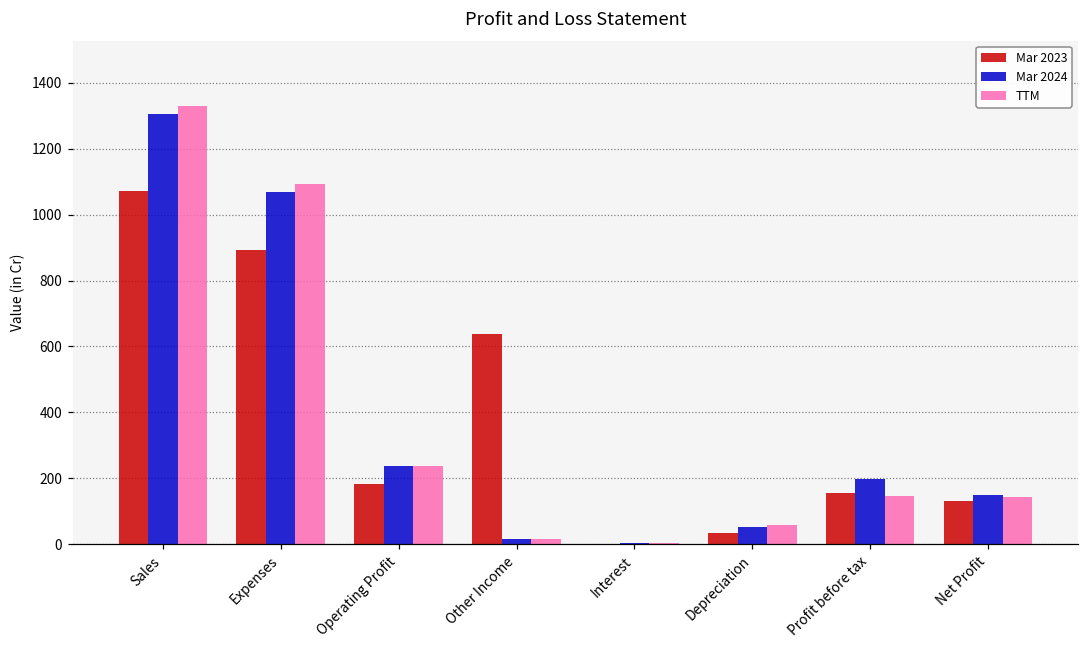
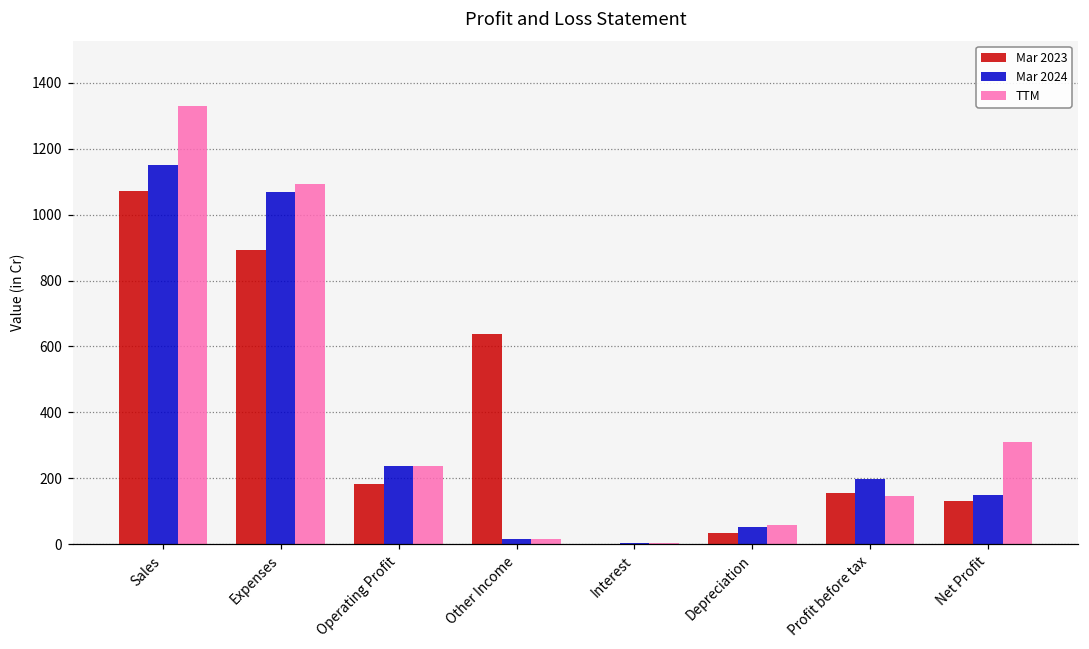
Mar 2024, Sales: 1310 -> 1150
TTM, Net Profit: 140 -> 310
